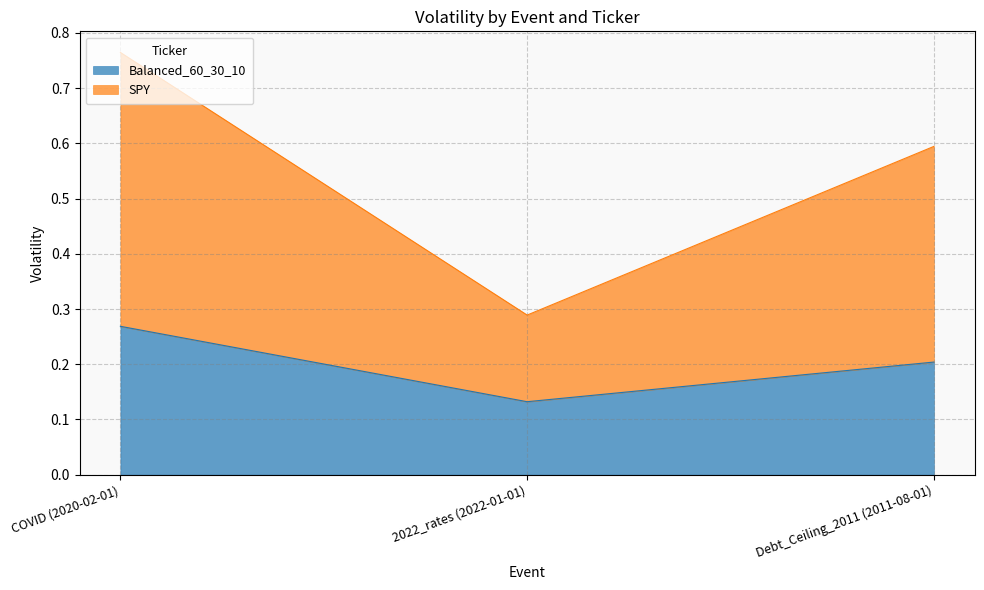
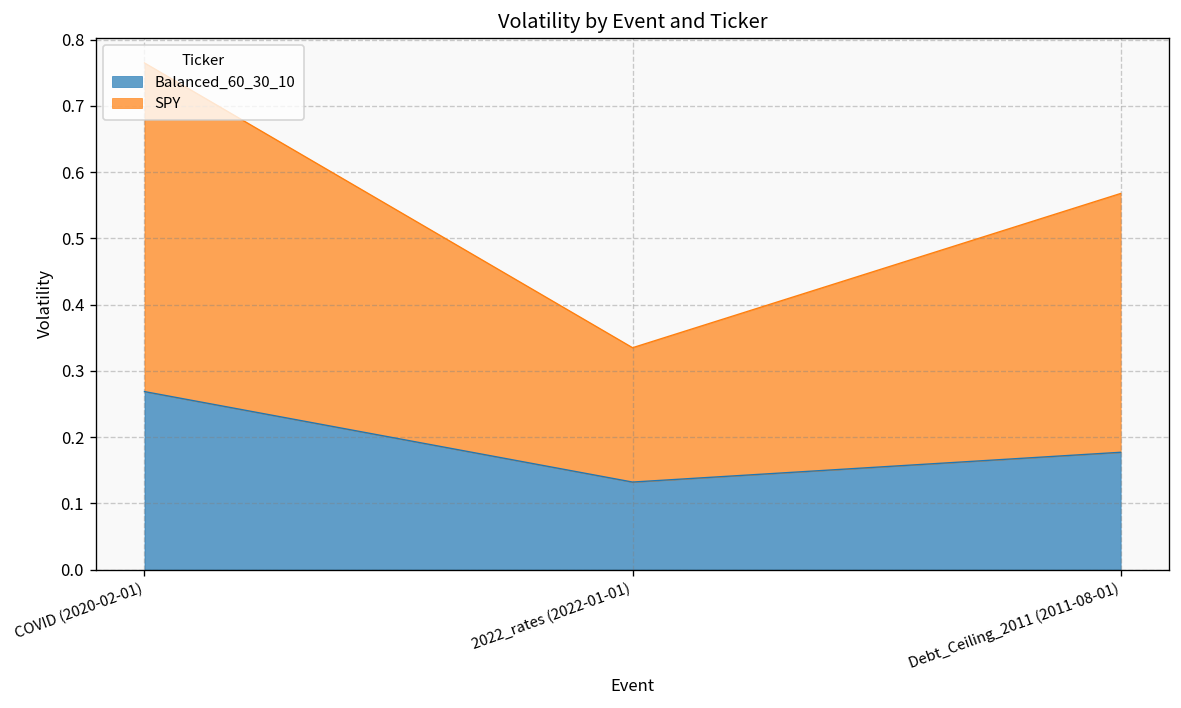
SPY, 2022_rates (2022-01-01): 0.16 -> 0.20
Balanced_60_30_10, Debt_Ceiling_2011 (2011-08-01): 0.20 -> 0.18
